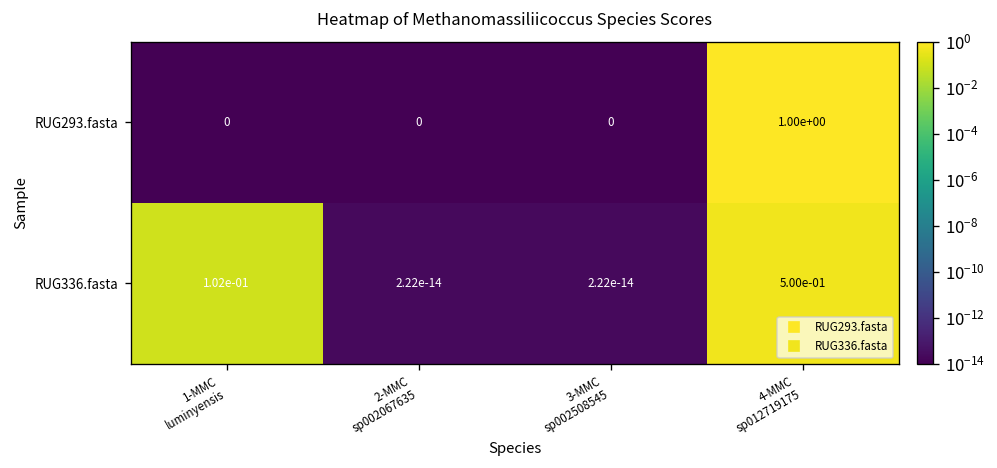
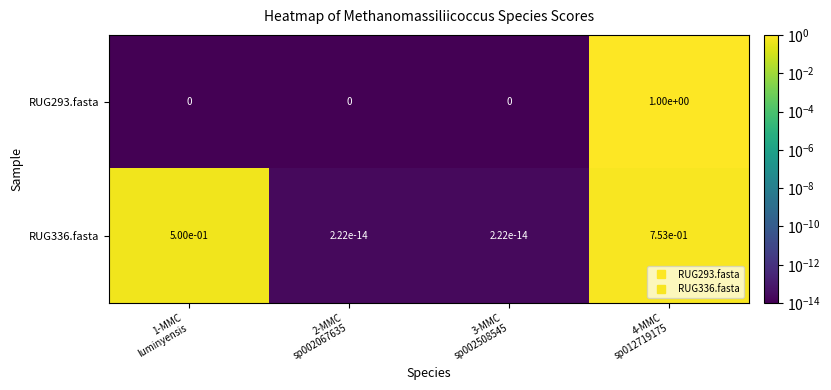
RUG336.fasta, 1-MMC luminyensis: 1.02e-01 -> 5.00e-01
RUG336.fasta, 4-MMC sp012719175: 5.00e-01 -> 7.53e-01
